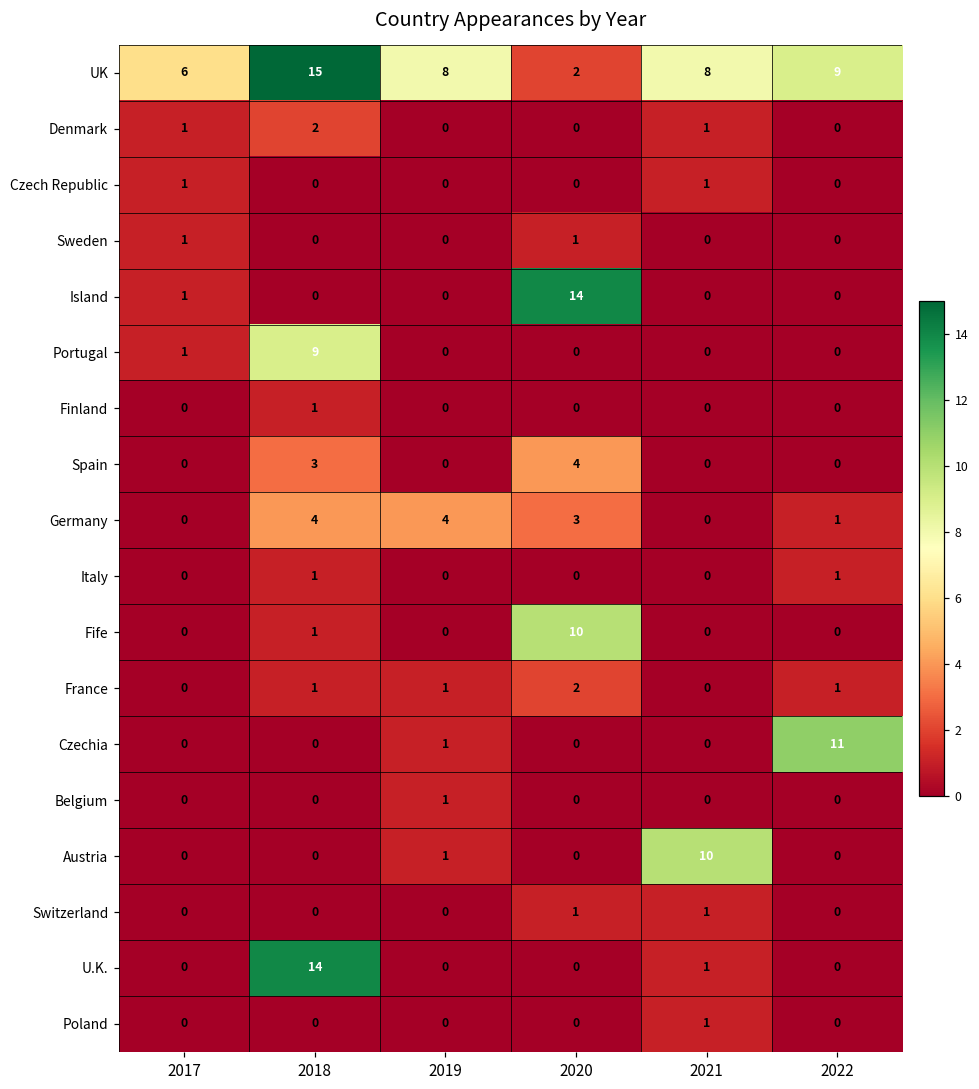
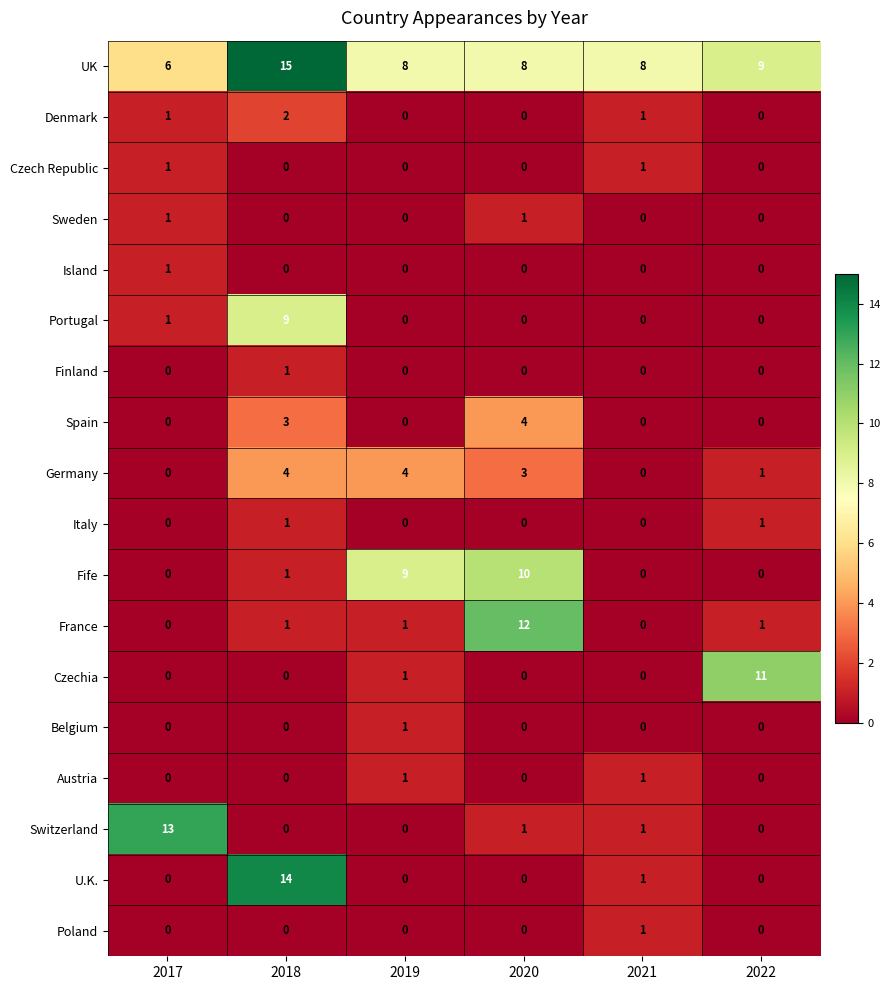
UK, 2020: 2 -> 8
Island, 2020: 14 -> 0
Fife, 2019: 0 -> 9
France, 2020: 2 -> 12
Austria, 2021: 10 -> 1
Switzerland, 2017: 0 -> 13
